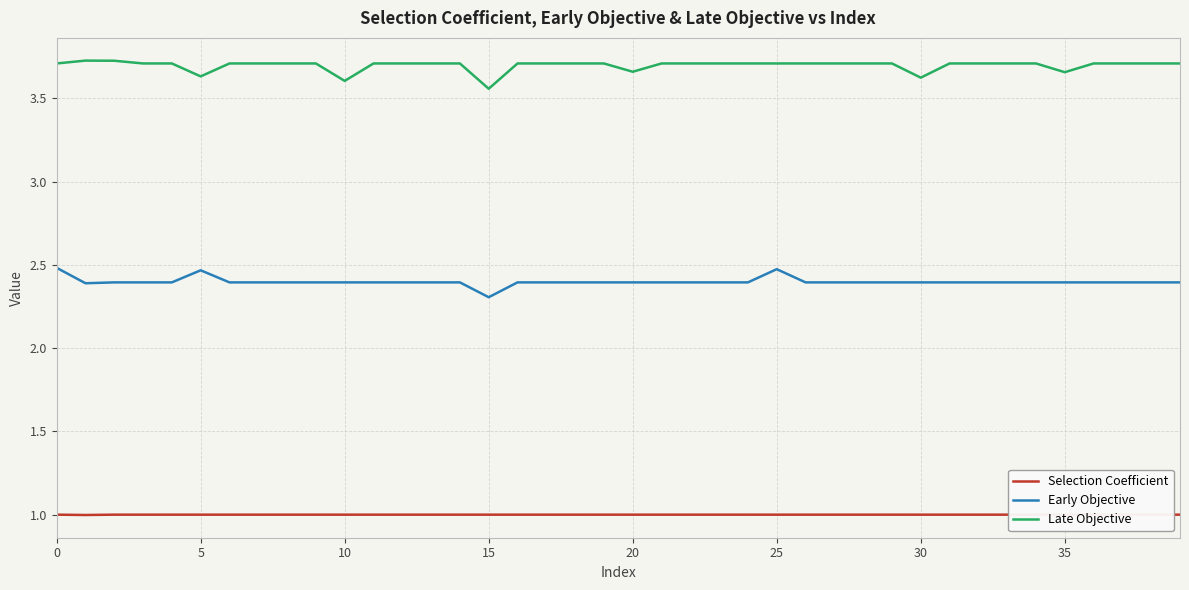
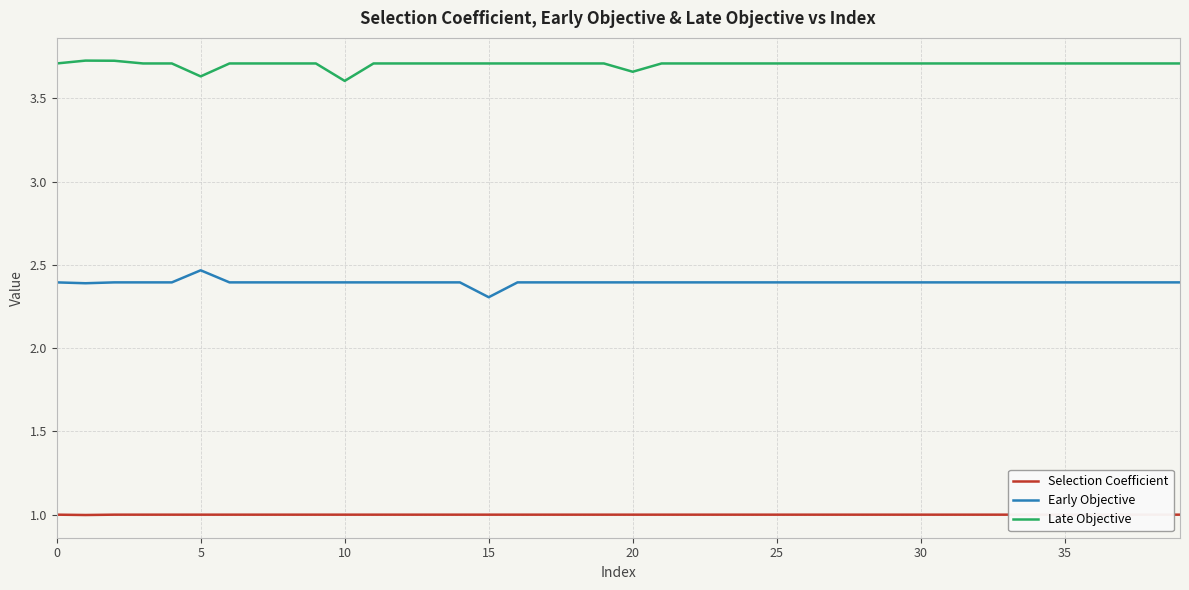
Early Objective, 0: 2.48 -> 2.40
Late Objective, 15: 3.56 -> 3.71
Early Objective, 25: 2.47 -> 2.40
Late Objective, 30: 3.63 -> 3.71
Late Objective, 35: 3.66 -> 3.71
